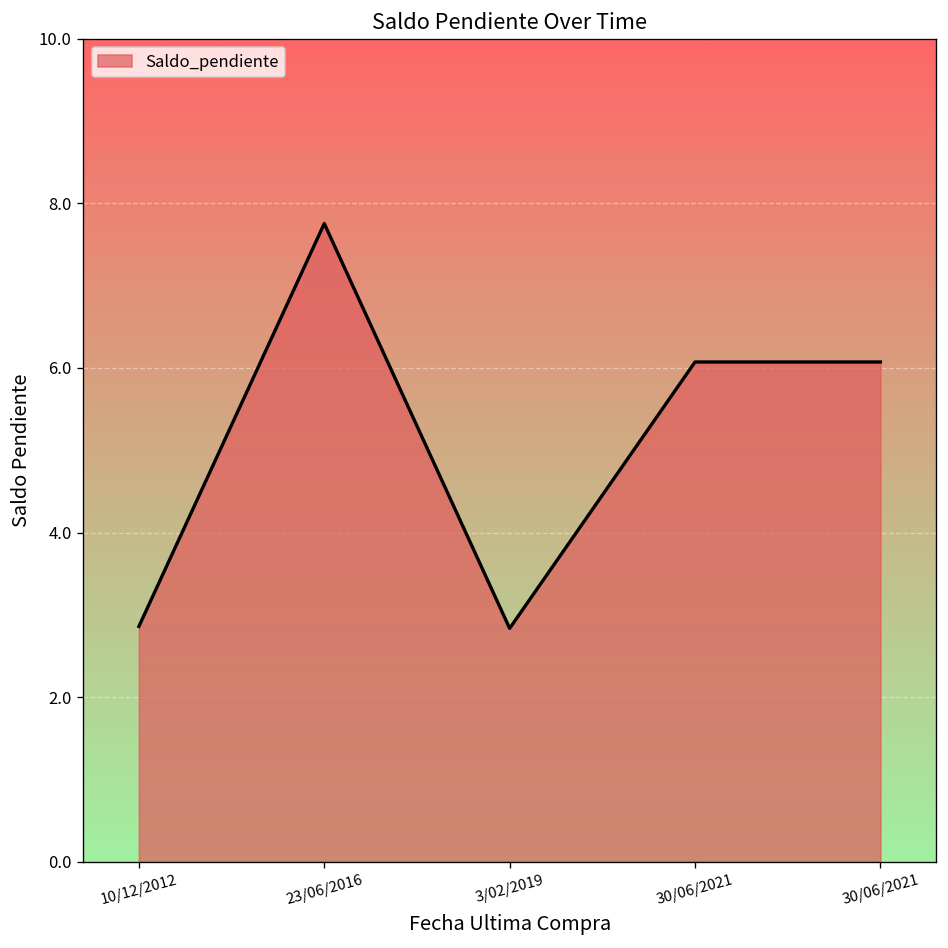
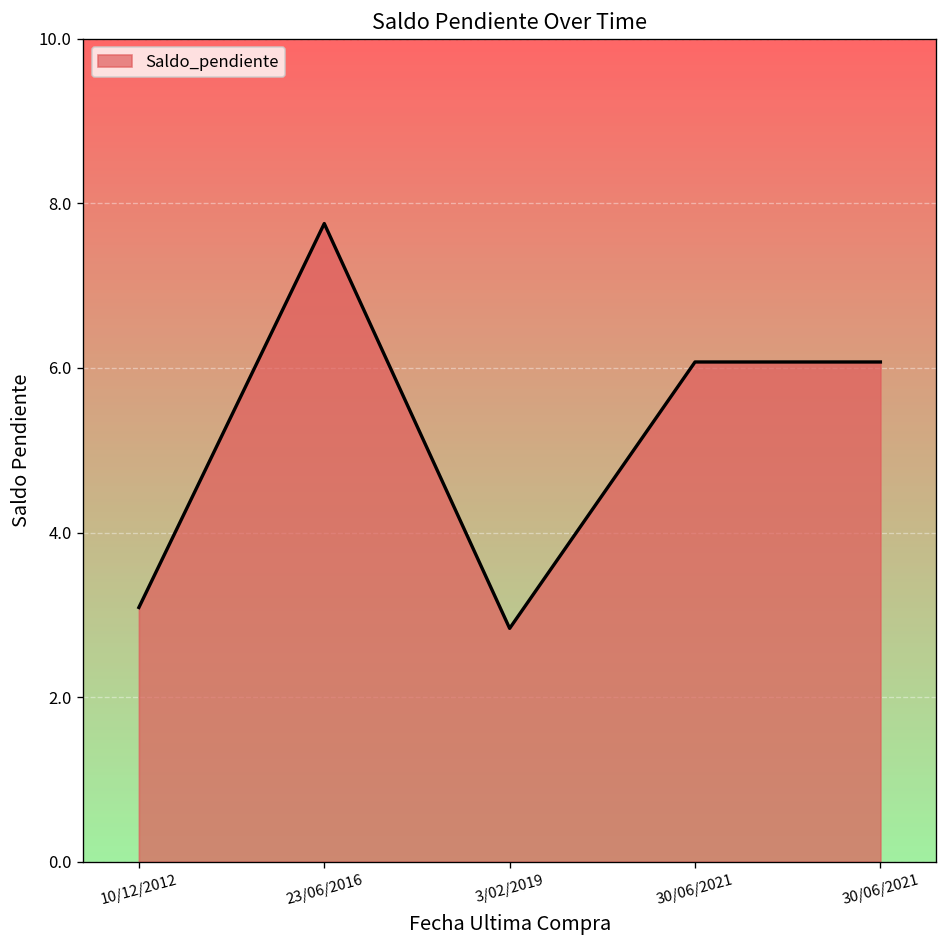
10/12/2012: 2.9 -> 3.1
